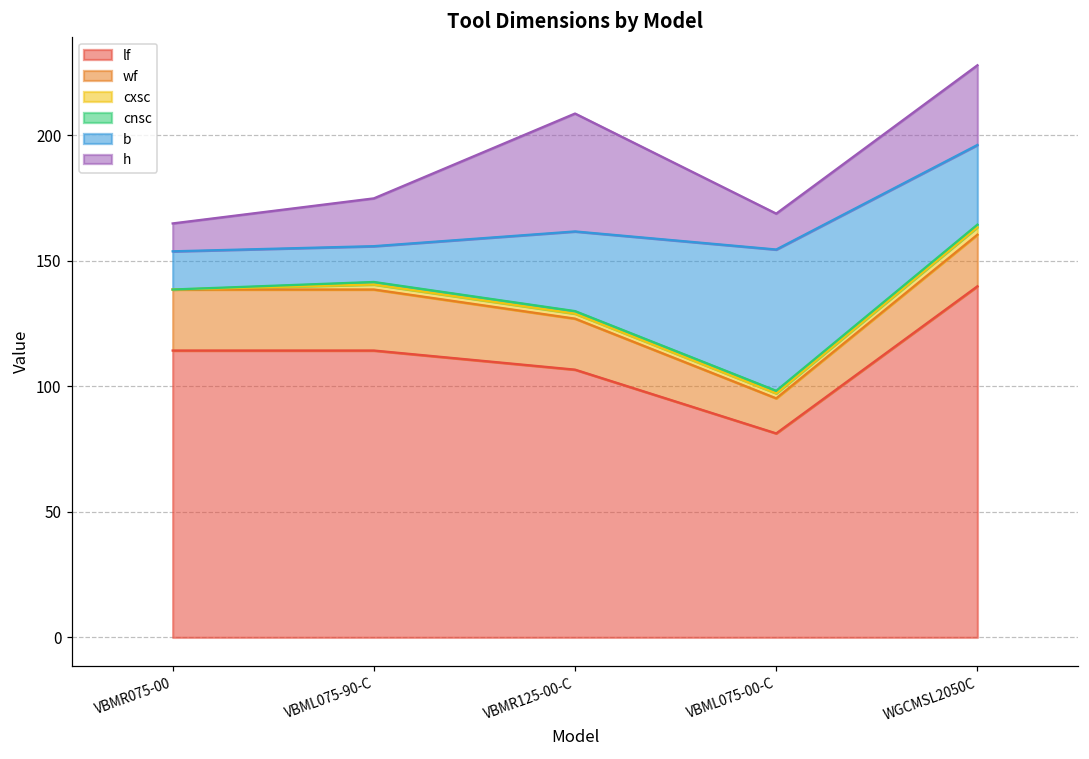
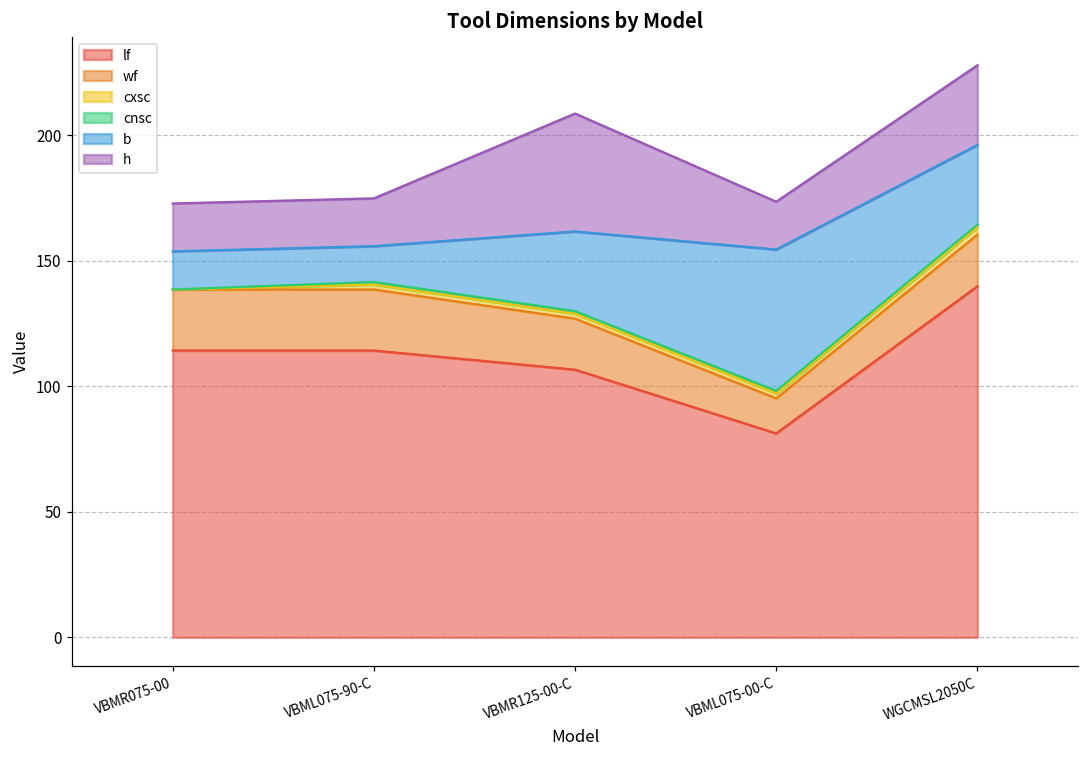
h, VBMR075-00: 11 -> 19
h, VBML075-00-C: 14 -> 19
